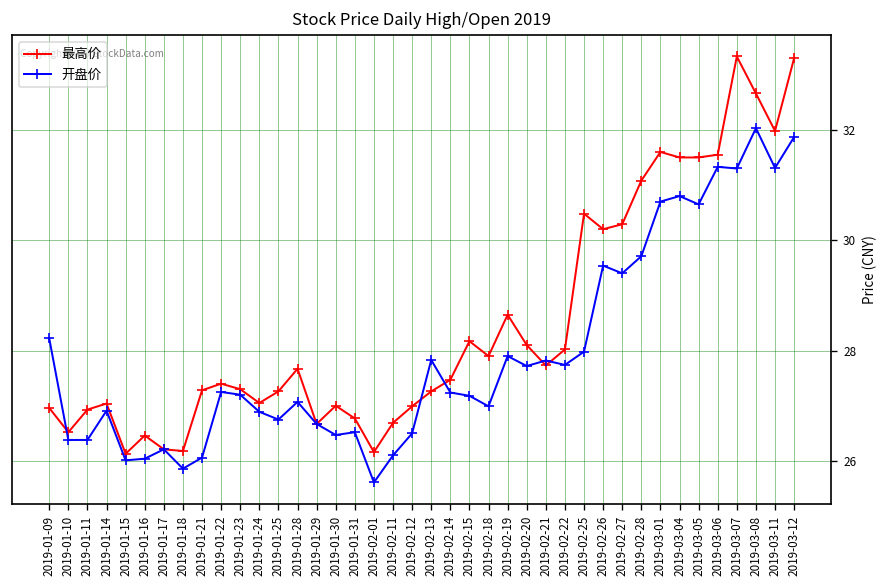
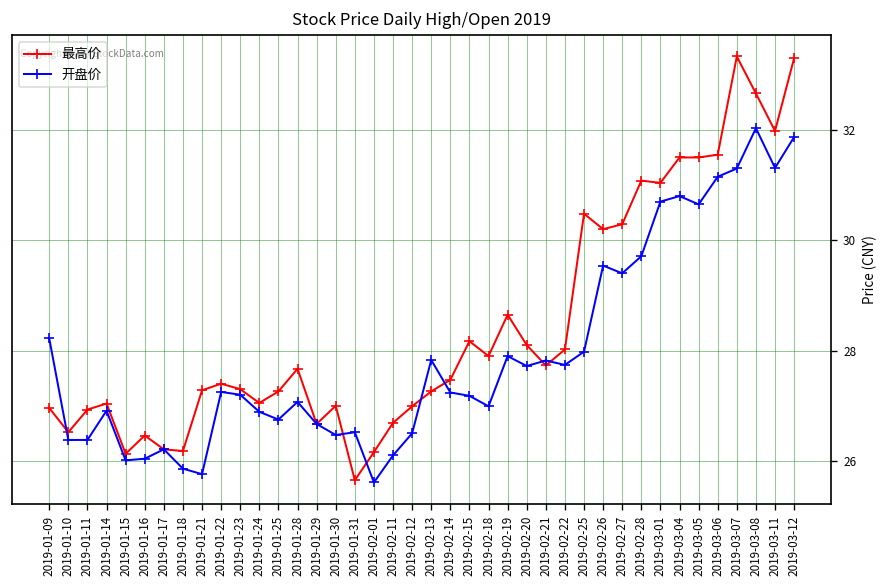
开盘价, 2019-01-21: 26.1 -> 25.8
最高价, 2019-01-31: 26.8 -> 25.7
最高价, 2019-03-01: 31.6 -> 31.0
开盘价, 2019-03-06: 31.3 -> 31.2
